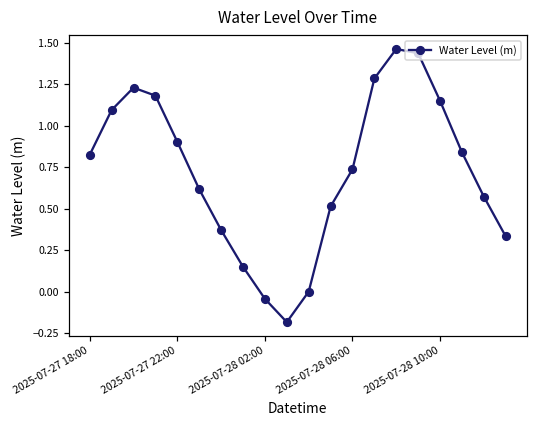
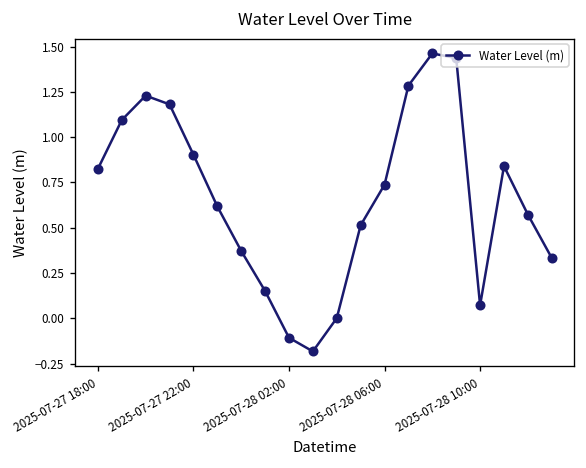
2025-07-28 02:00: -0.04 -> -0.11
2025-07-28 10:00: 1.15 -> 0.07
